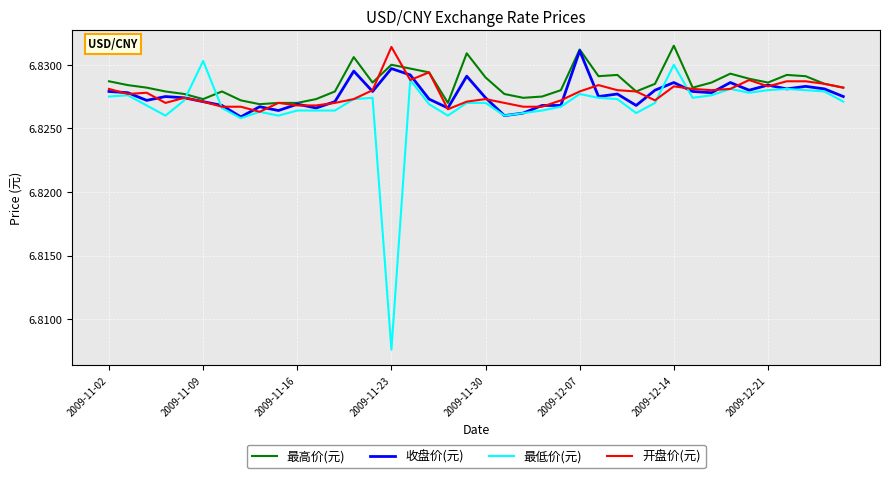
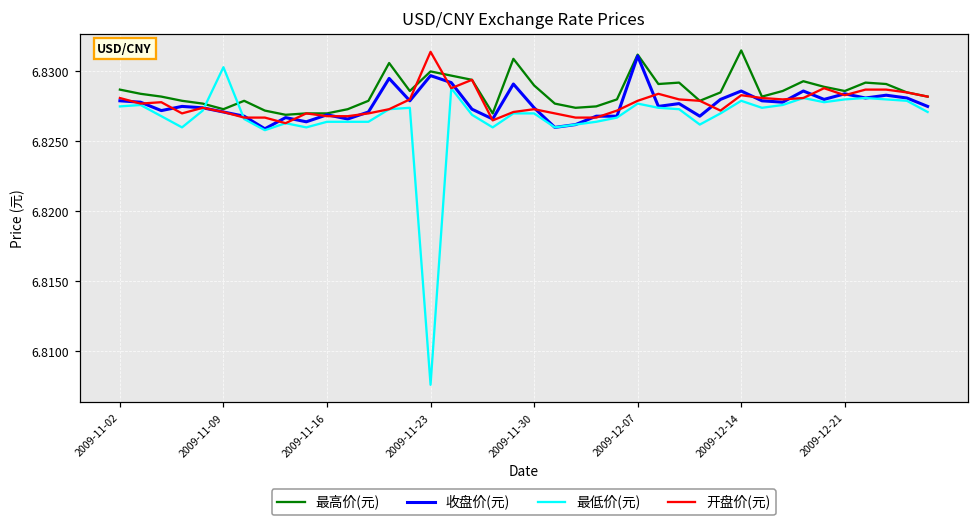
最低价(元), 2009-12-14: 6.8300 -> 6.8279
